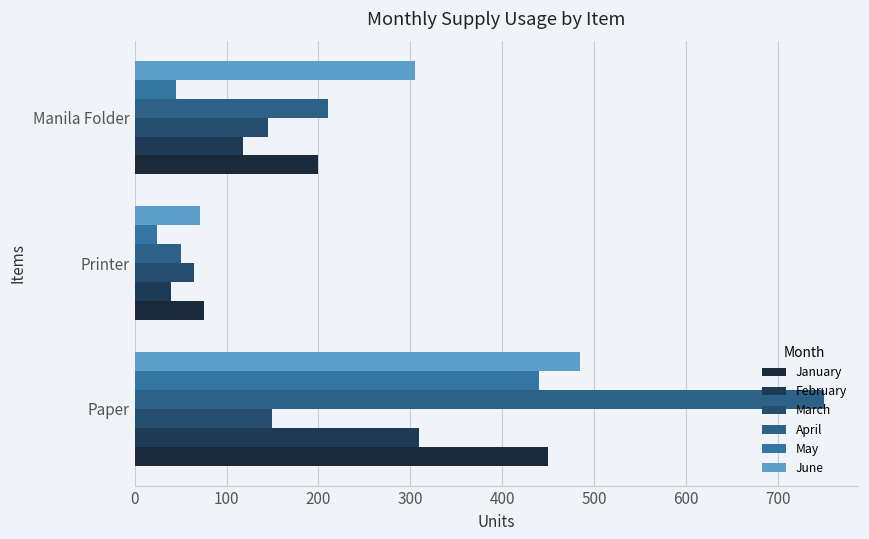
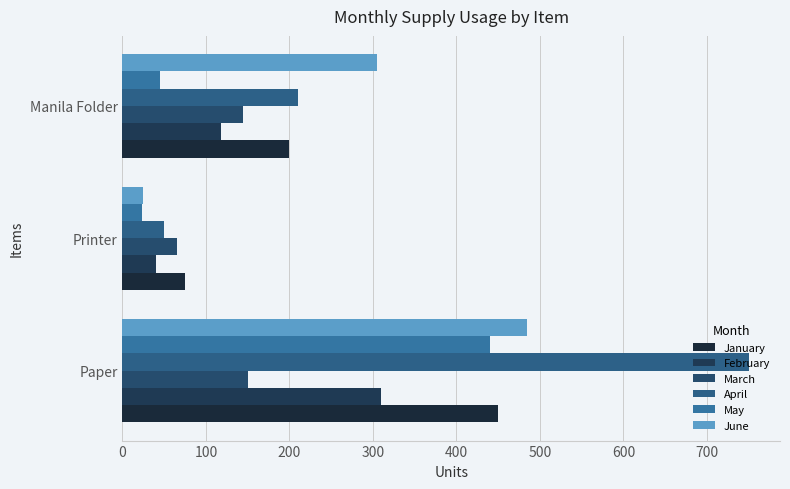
June, Printer: 70 -> 30
